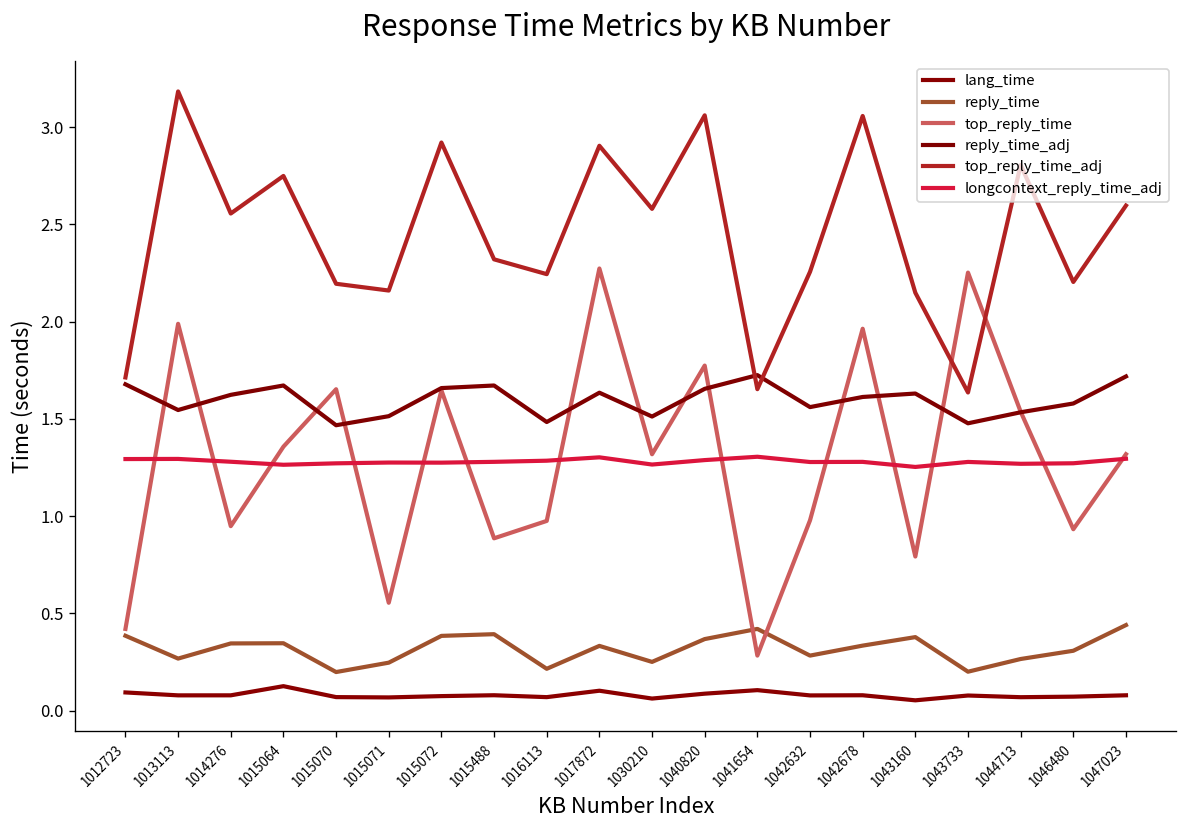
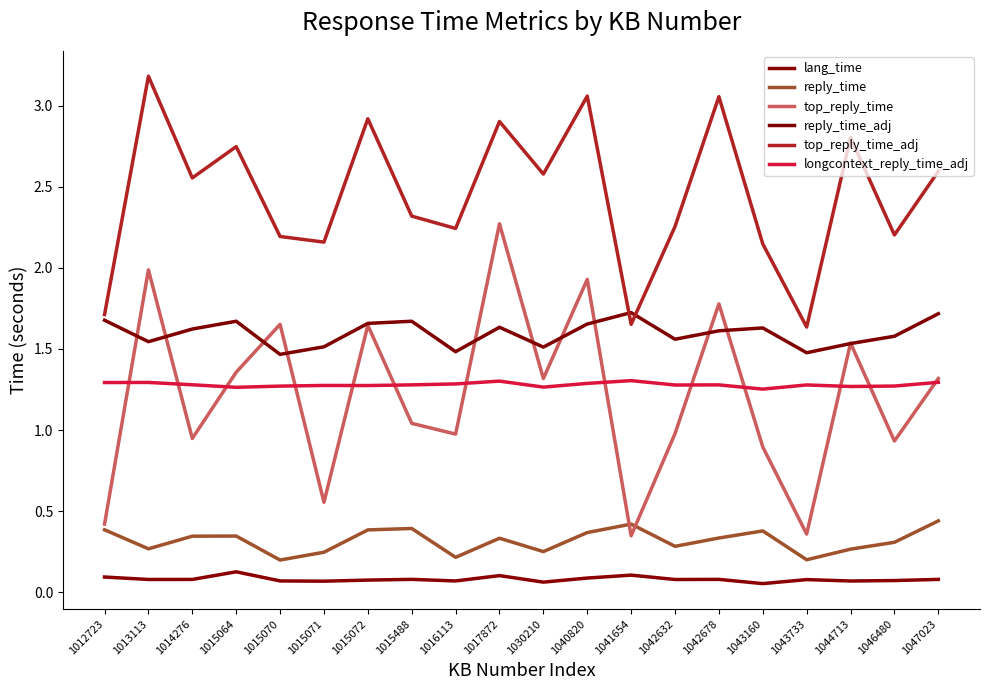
top_reply_time, 1015488: 0.89 -> 1.04
top_reply_time, 1040820: 1.77 -> 1.93
top_reply_time, 1041654: 0.28 -> 0.35
top_reply_time, 1042678: 1.96 -> 1.78
top_reply_time, 1043160: 0.79 -> 0.90
top_reply_time, 1043733: 2.25 -> 0.36
